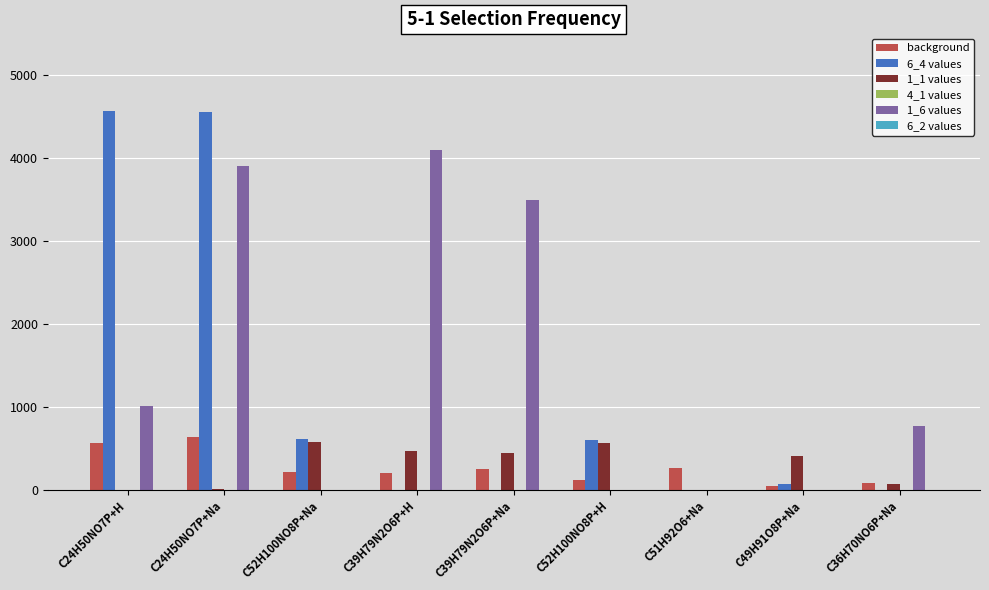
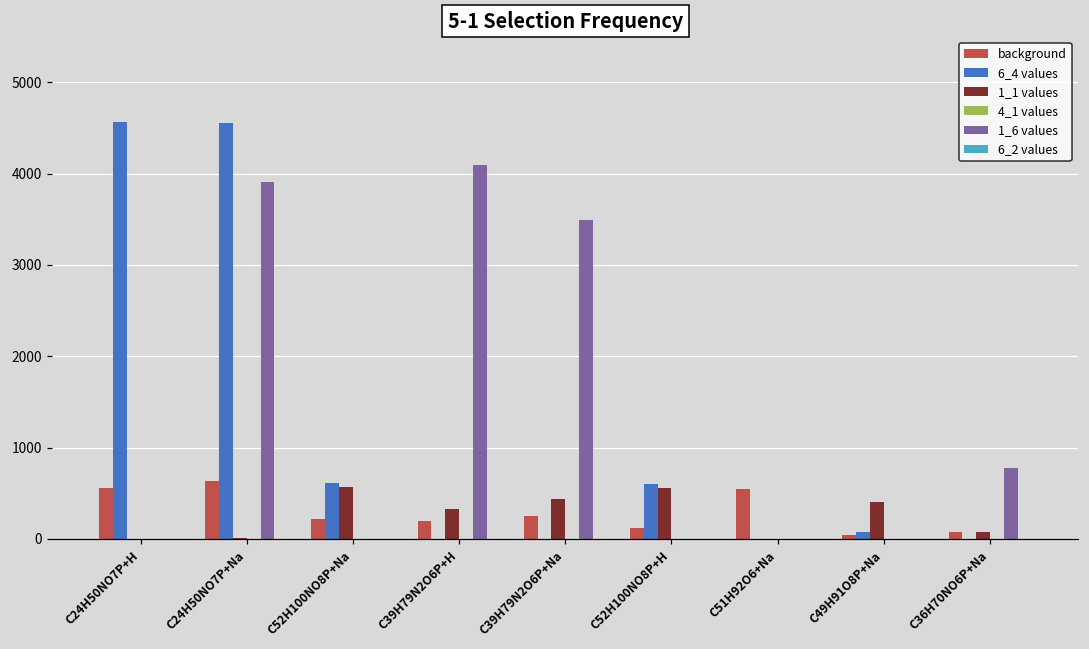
1_6 values, C24H50NO7P+H: 1000 -> 0
1_1 values, C39H79N2O6P+H: 500 -> 300
background, C51H92O6+Na: 300 -> 500
